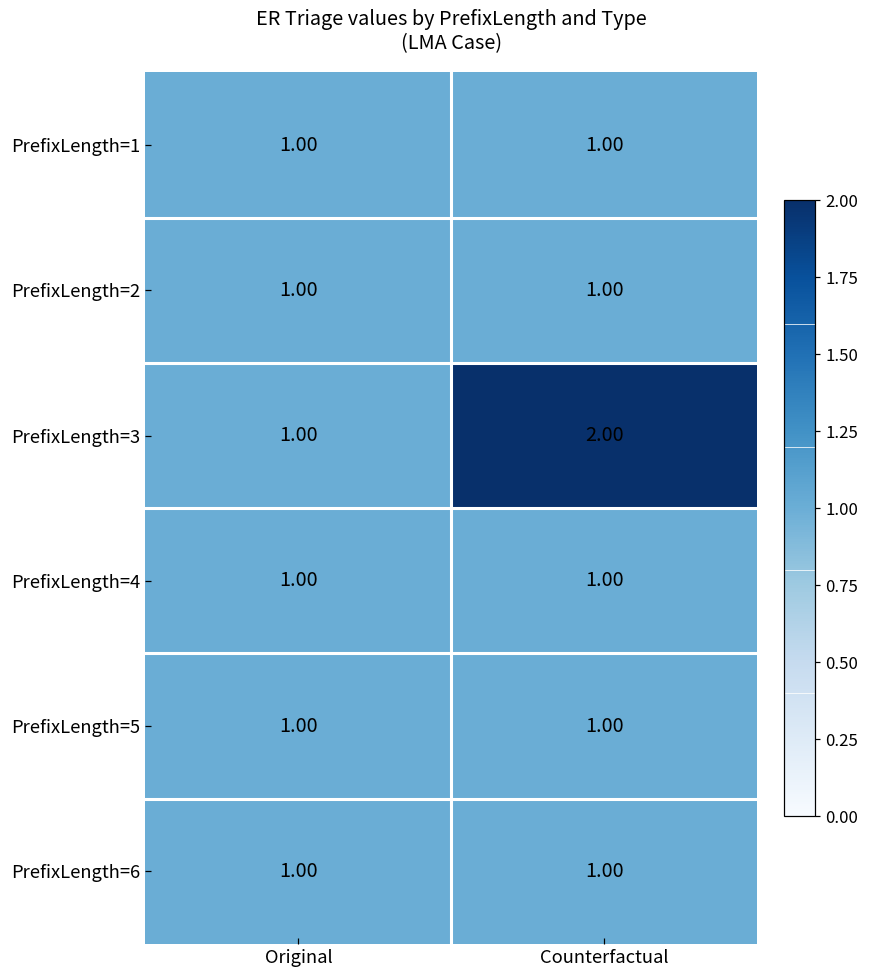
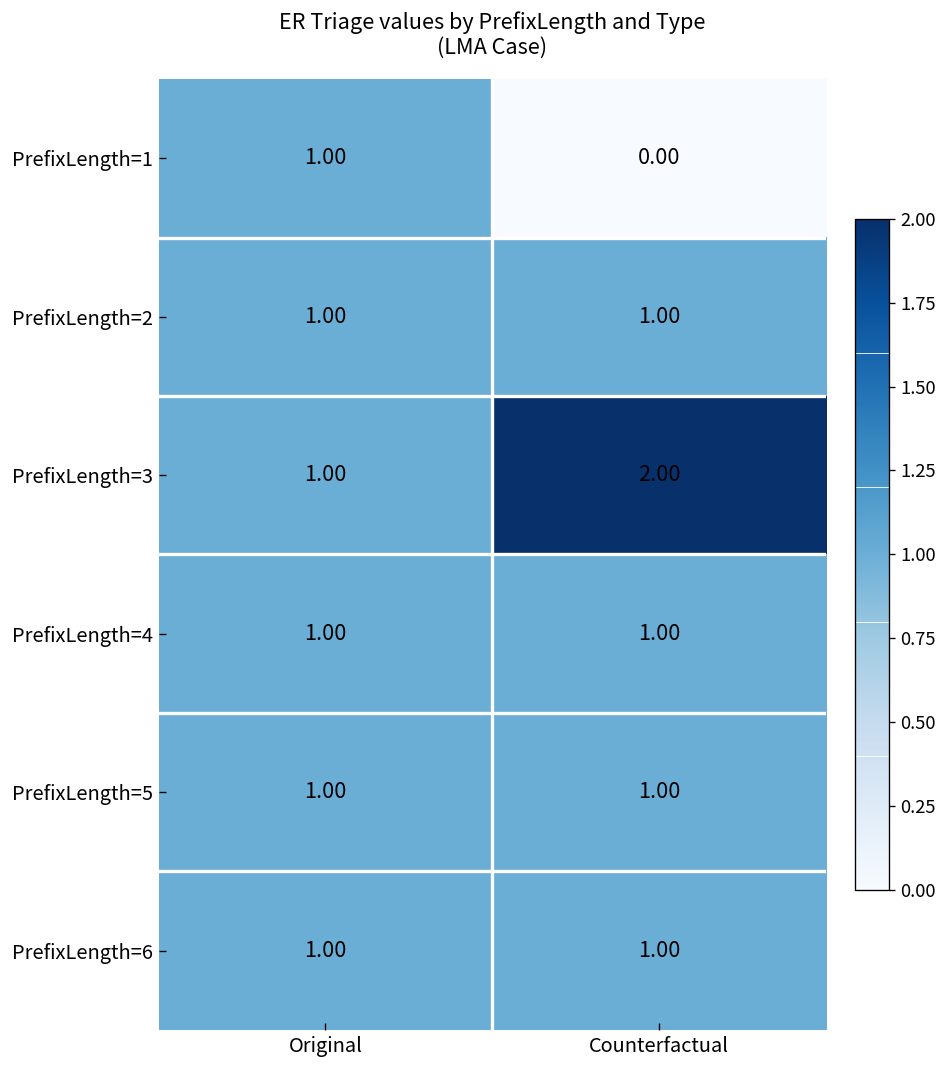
PrefixLength=1, Counterfactual: 1.00 -> 0.00
